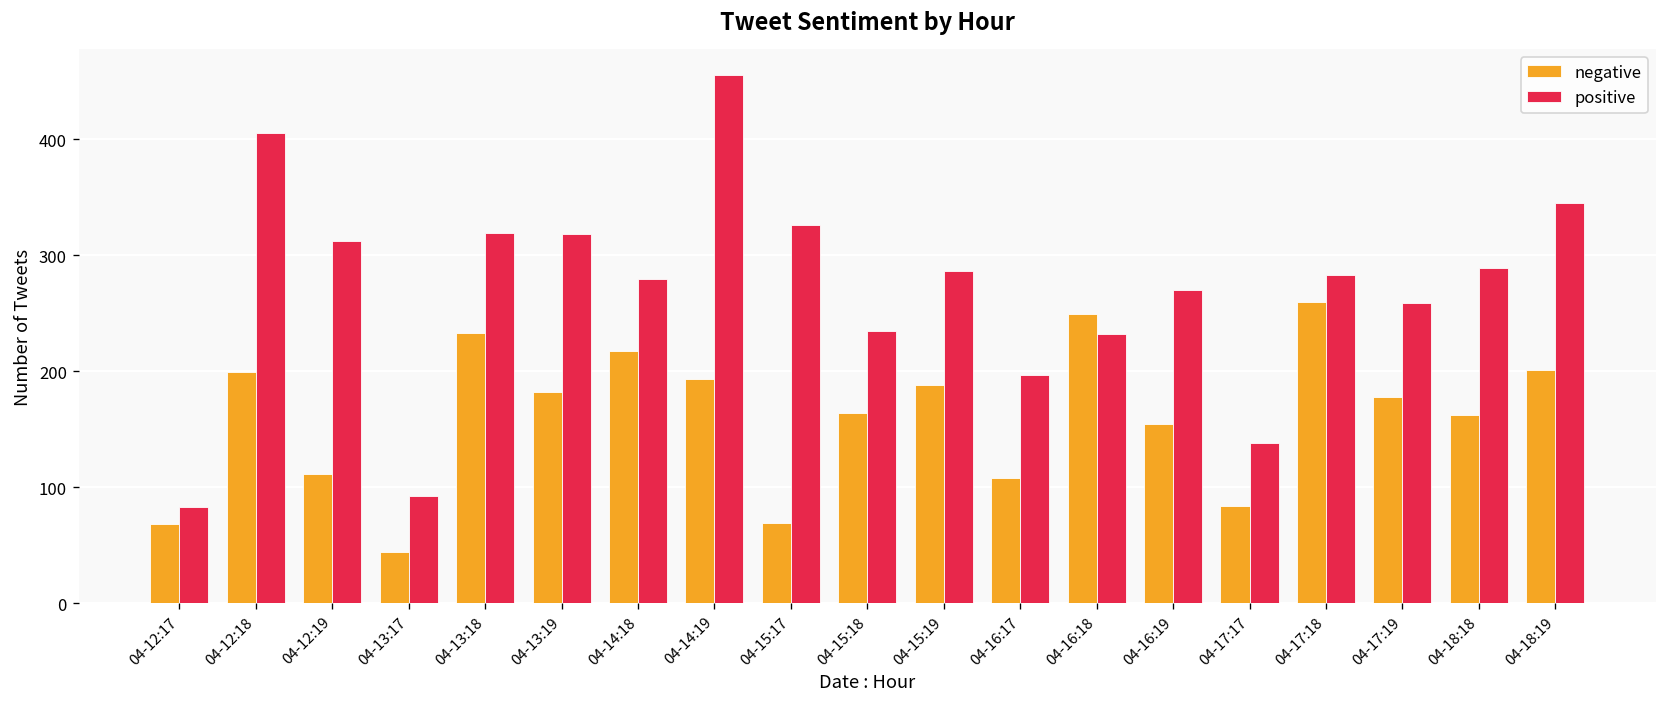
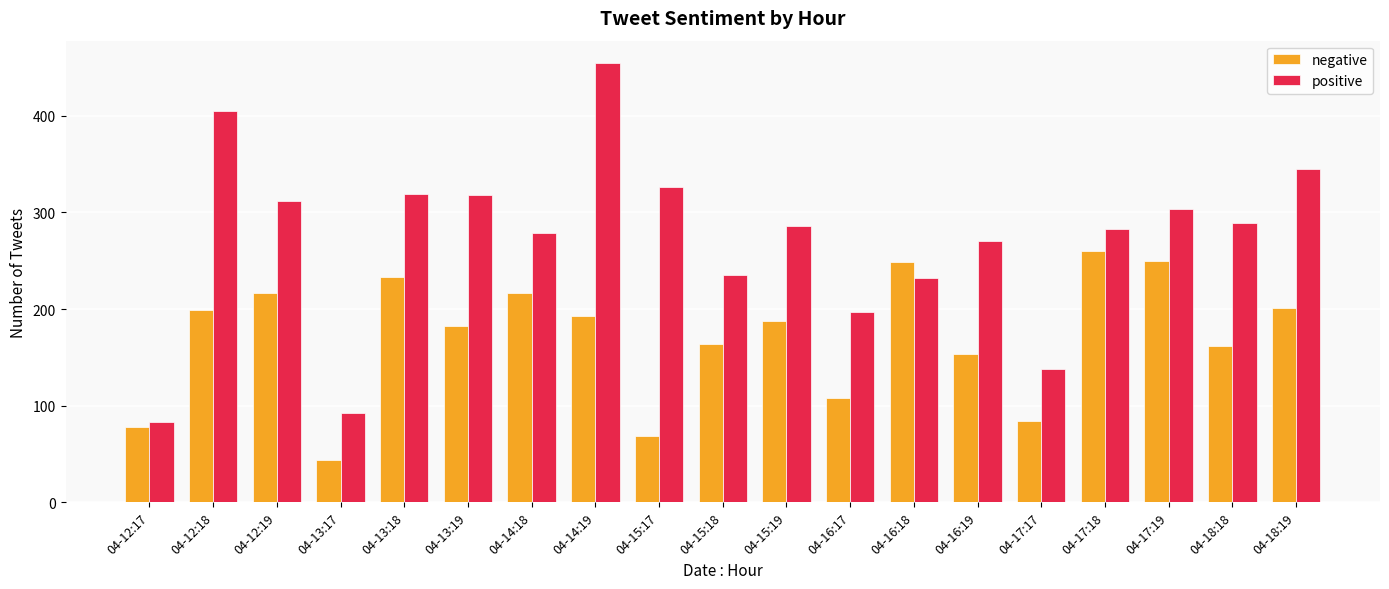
negative, 04-12:17: 70 -> 80
negative, 04-12:19: 110 -> 220
negative, 04-17:19: 180 -> 250
positive, 04-17:19: 260 -> 300
